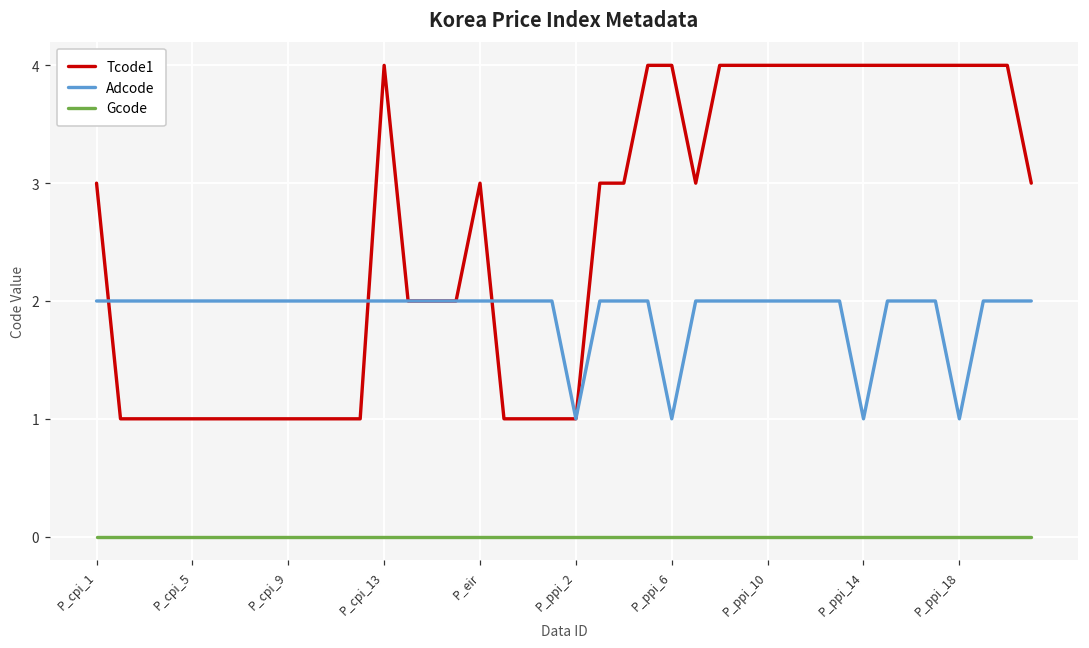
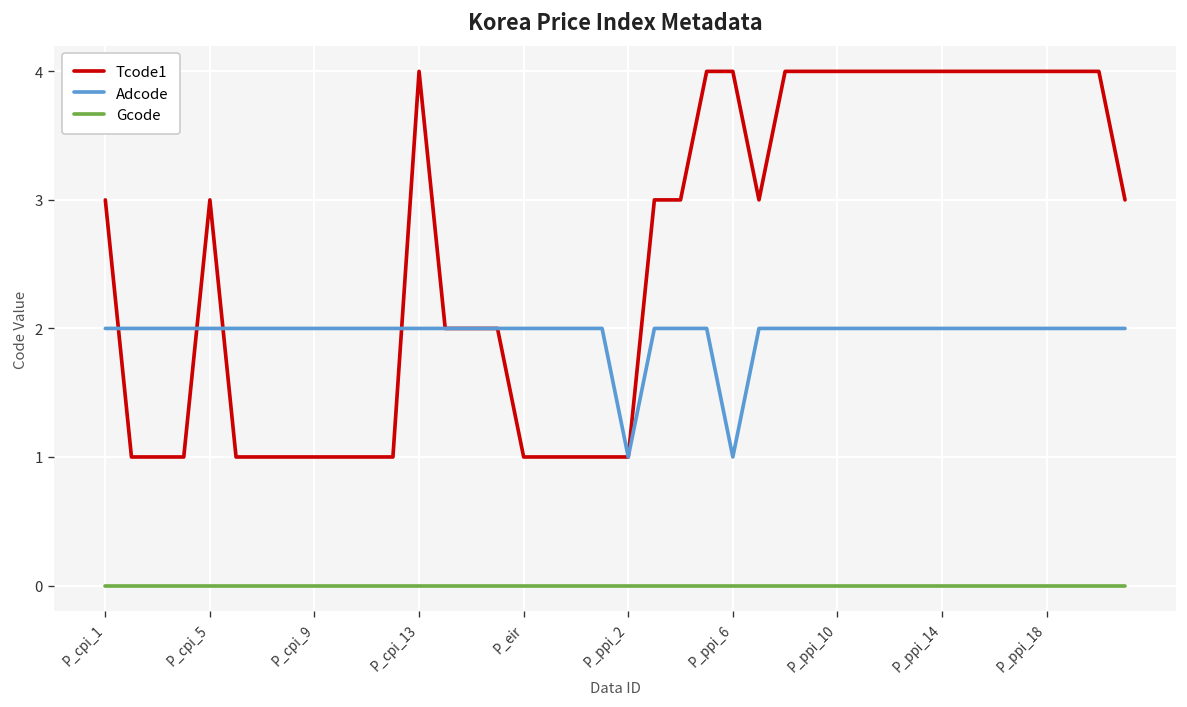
Tcode1, P_cpi_5: 1 -> 3
Tcode1, P_eir: 3 -> 1
Adcode, P_ppi_14: 1 -> 2
Adcode, P_ppi_18: 1 -> 2
